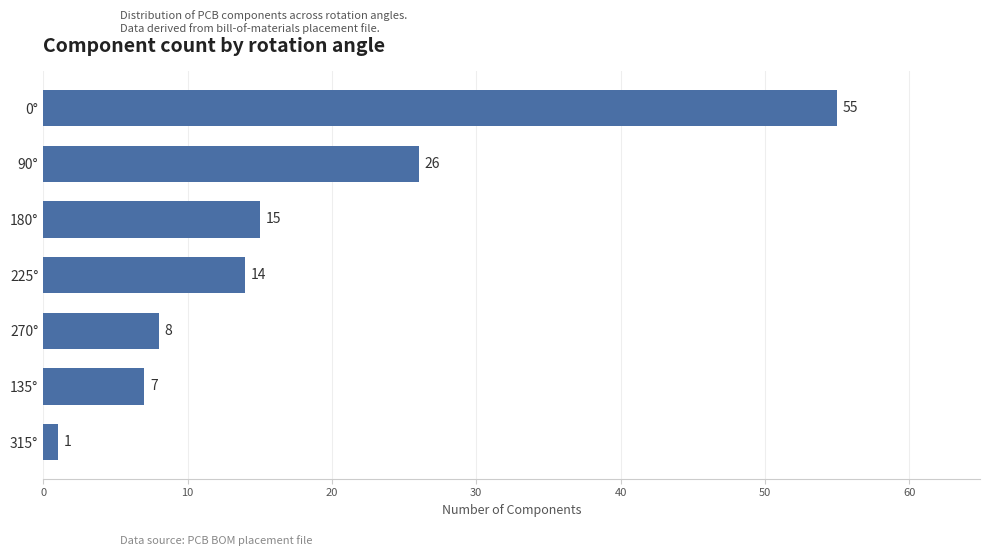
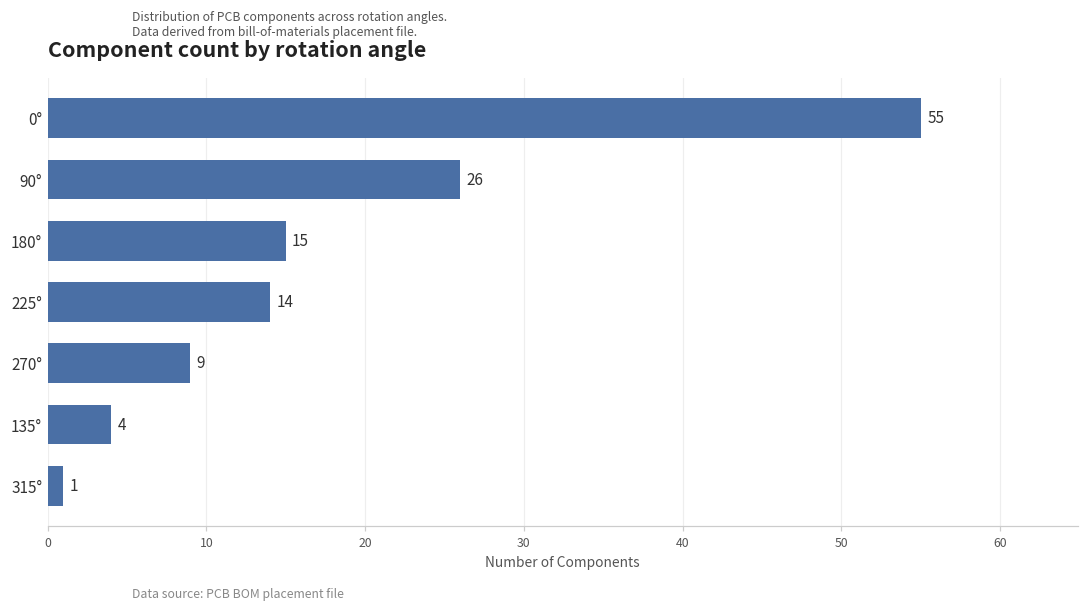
270°: 8 -> 9
135°: 7 -> 4
